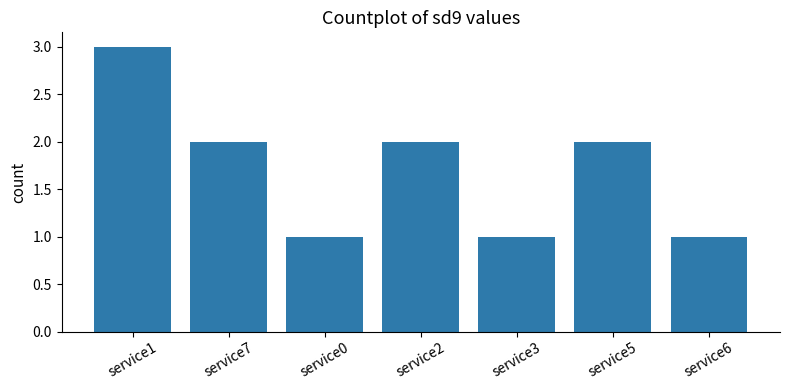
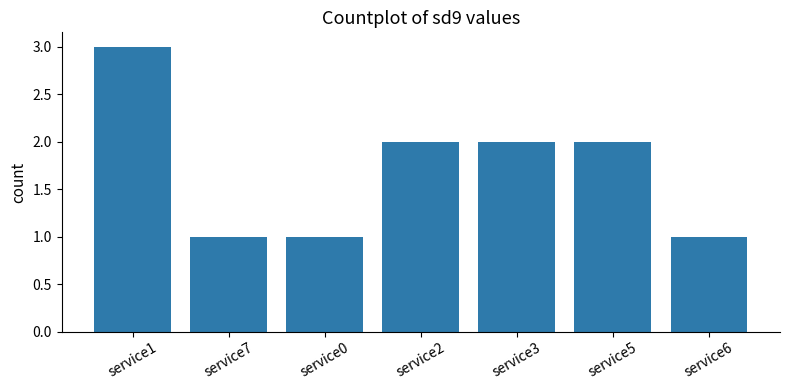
service7: 2 -> 1
service3: 1 -> 2
